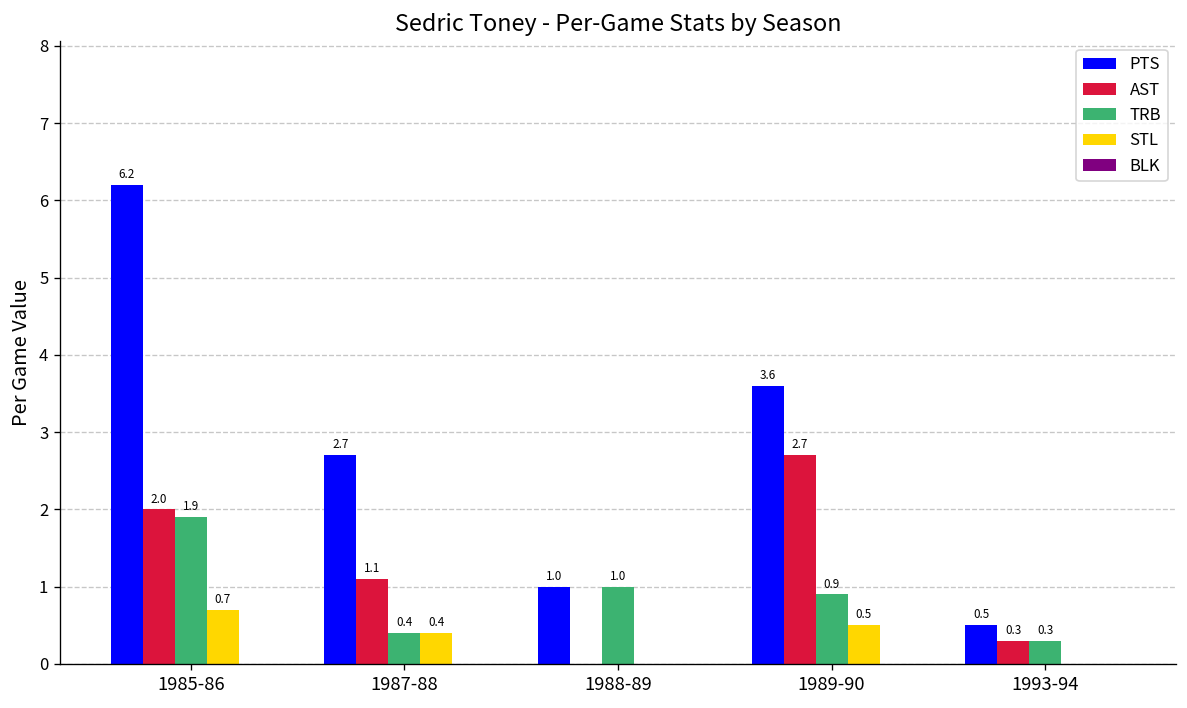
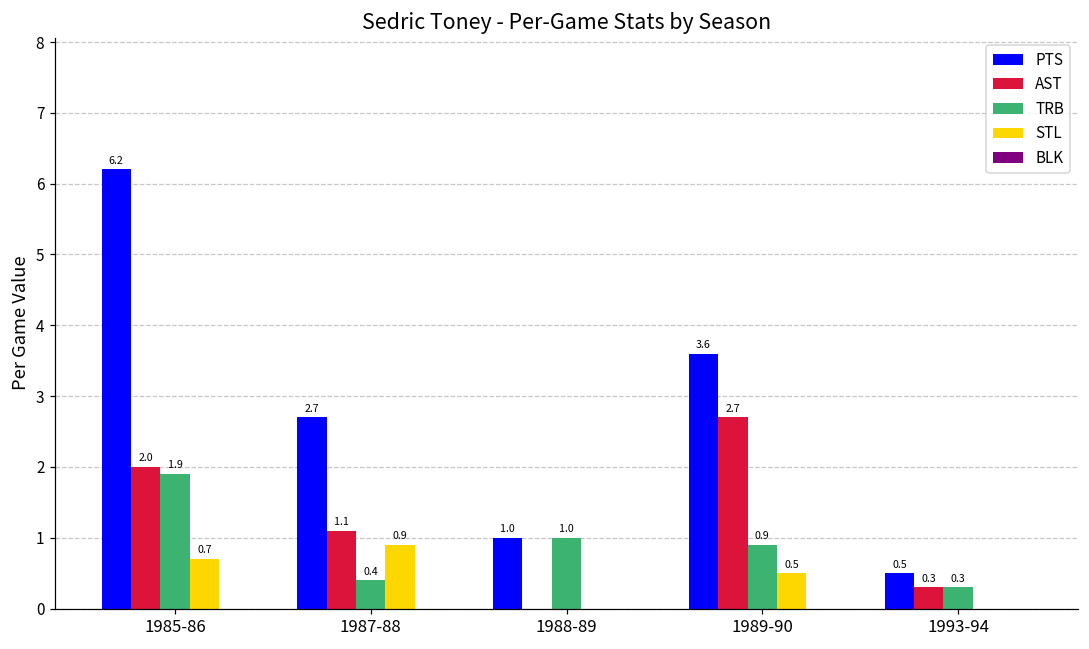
STL, 1987-88: 0.4 -> 0.9
